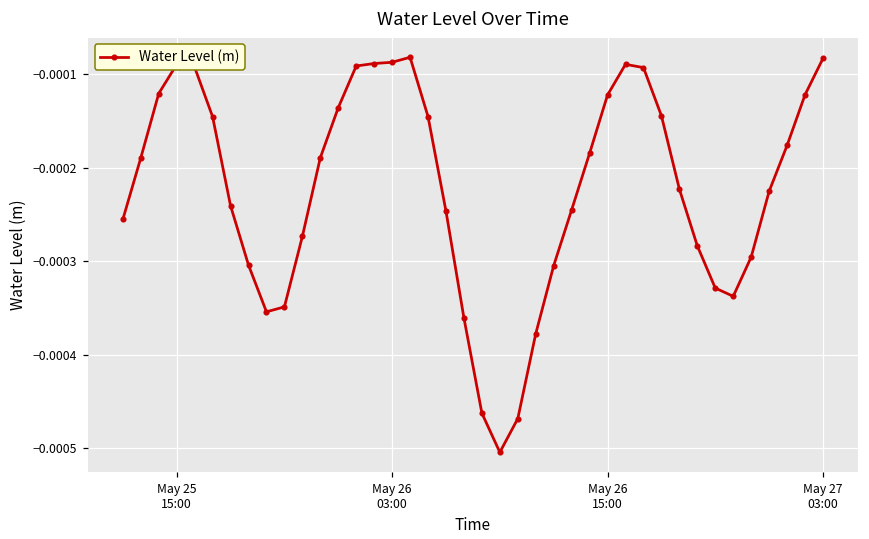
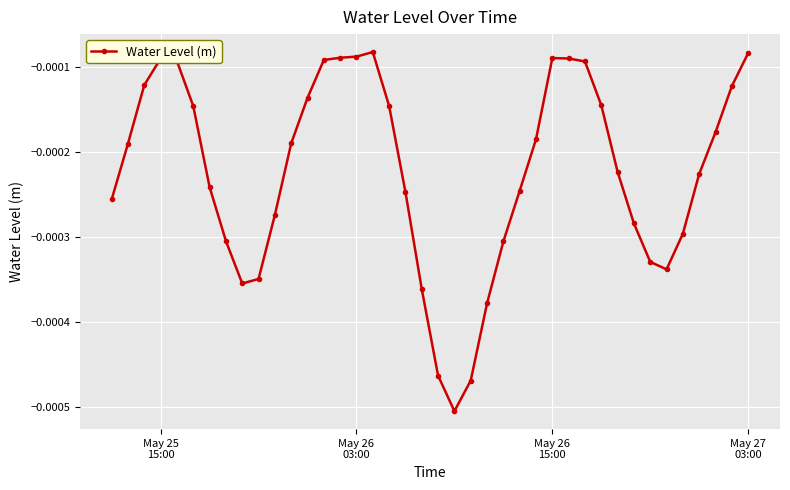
May 26 15:00: -0.00012 -> -0.00009
